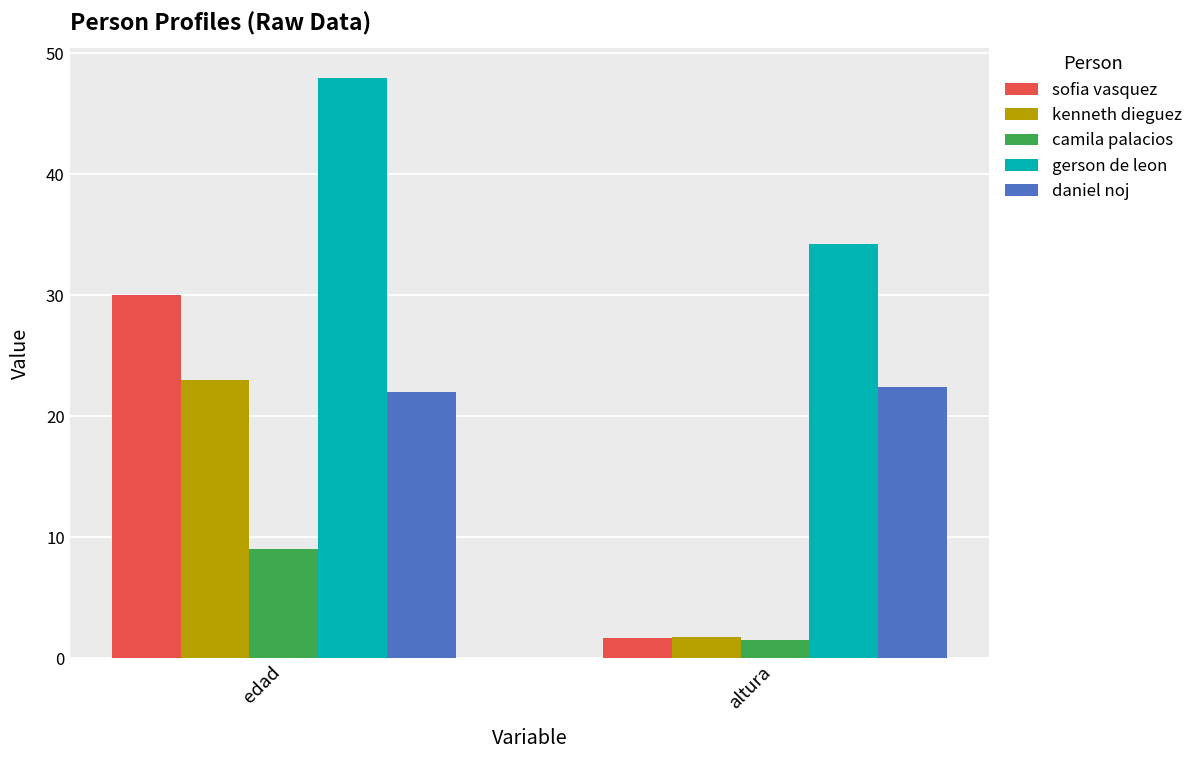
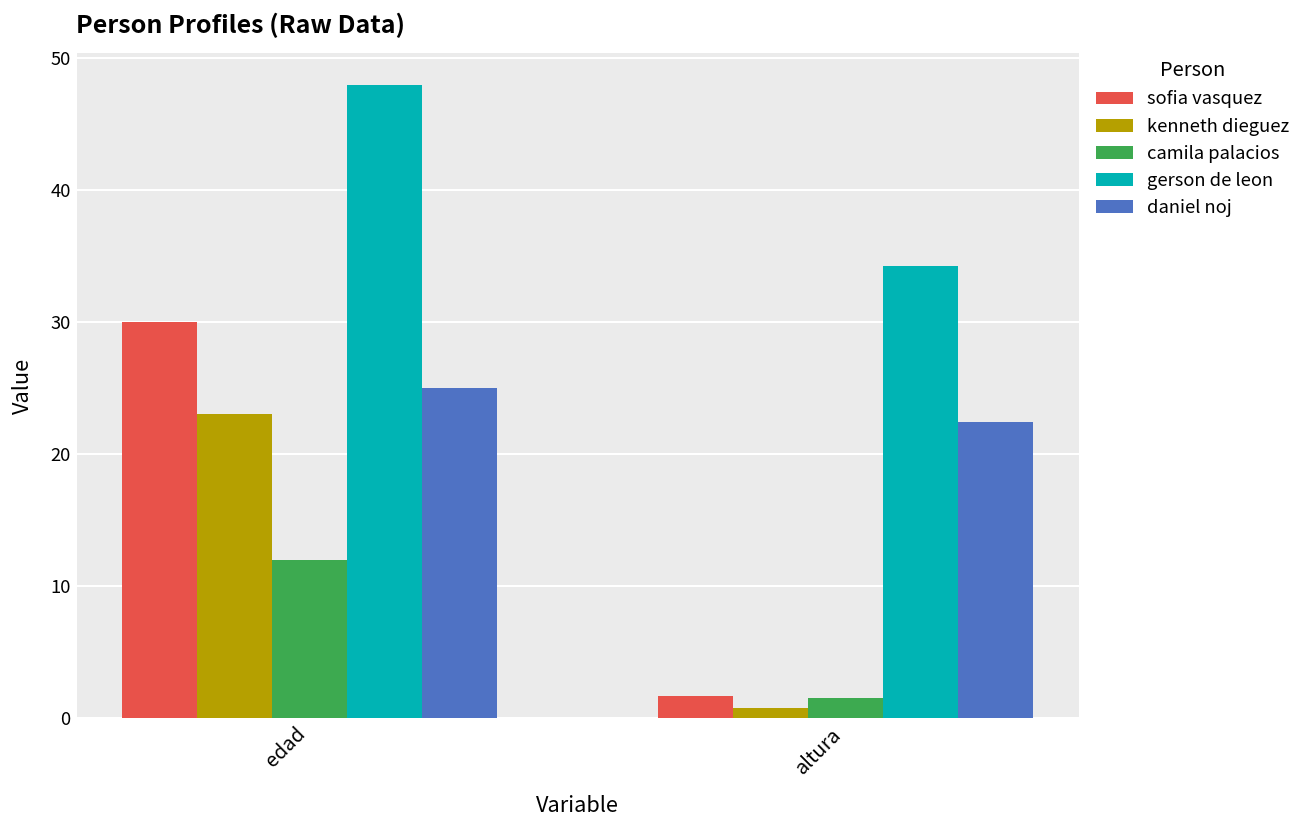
camila palacios, edad: 9 -> 12
daniel noj, edad: 22 -> 25
kenneth dieguez, altura: 1.8 -> 0.7
